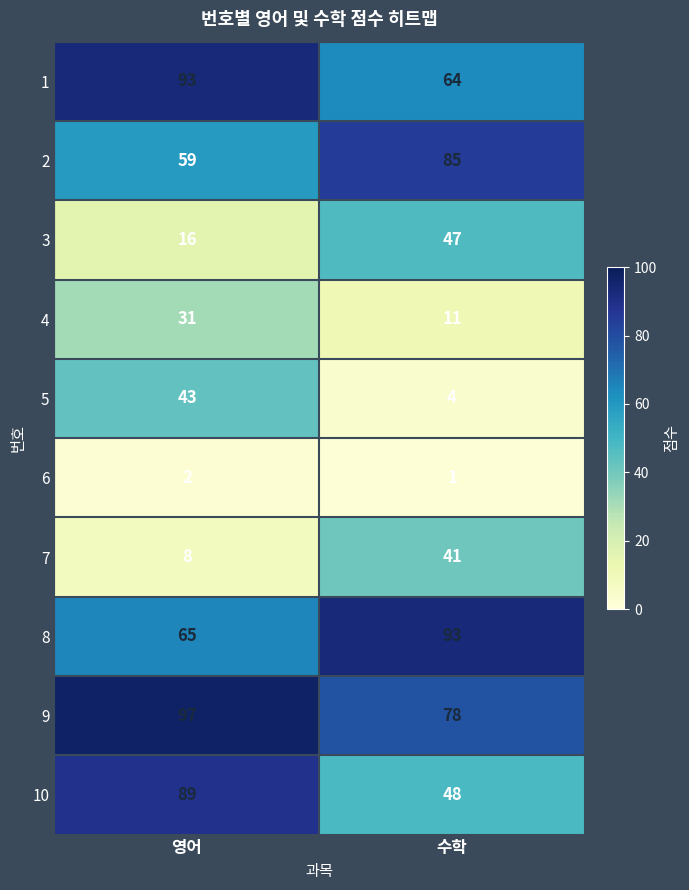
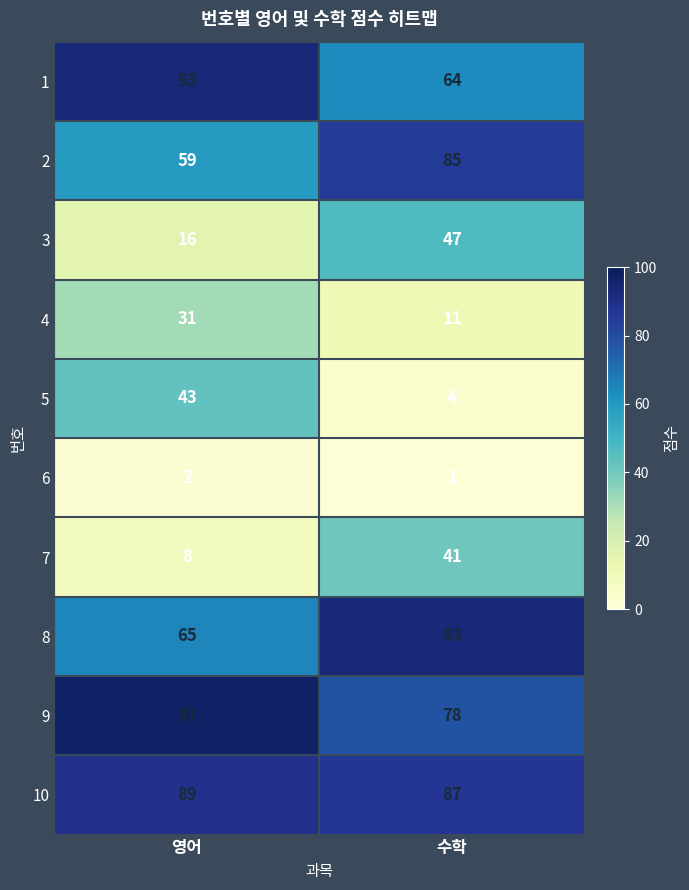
10, 수학: 48 -> 87
